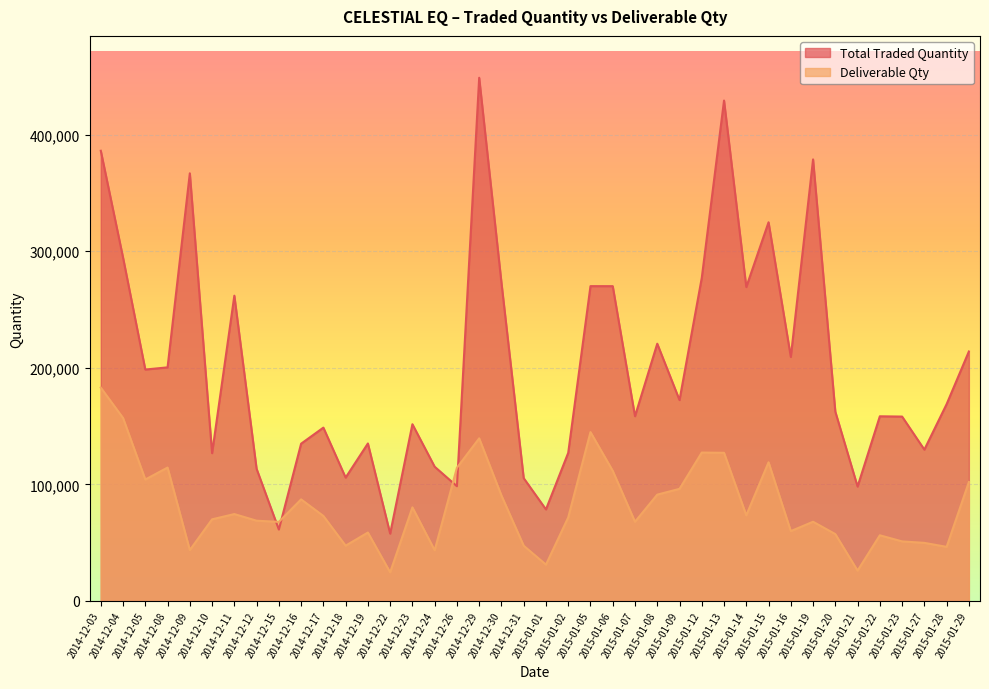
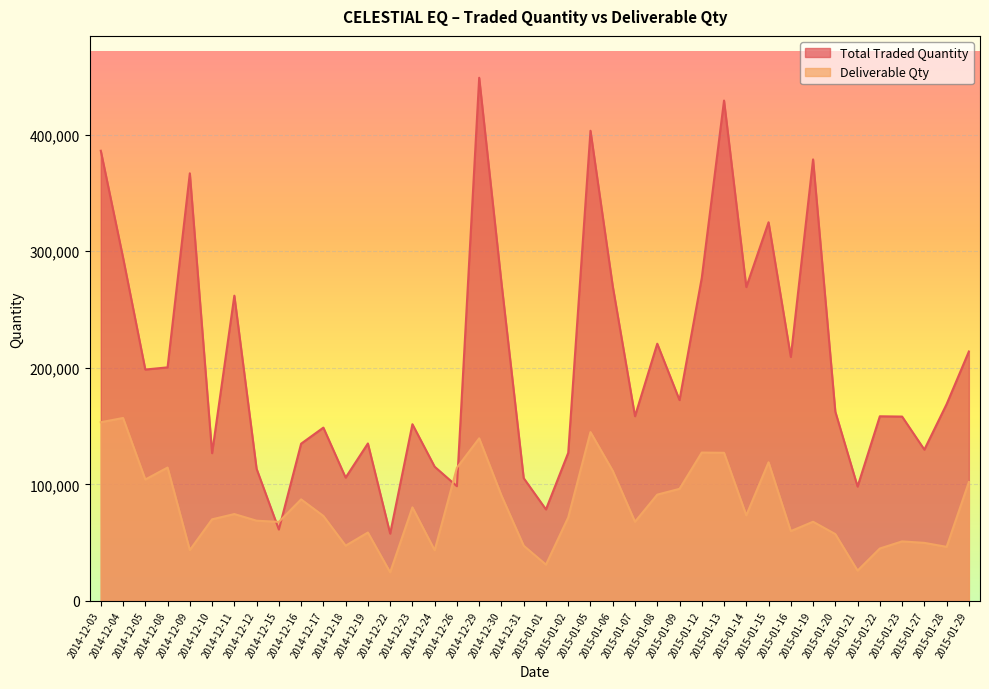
Deliverable Qty, 2014-12-03: 183,000 -> 153,000
Total Traded Quantity, 2015-01-05: 270,000 -> 403,000
Deliverable Qty, 2015-01-22: 56,000 -> 45,000
